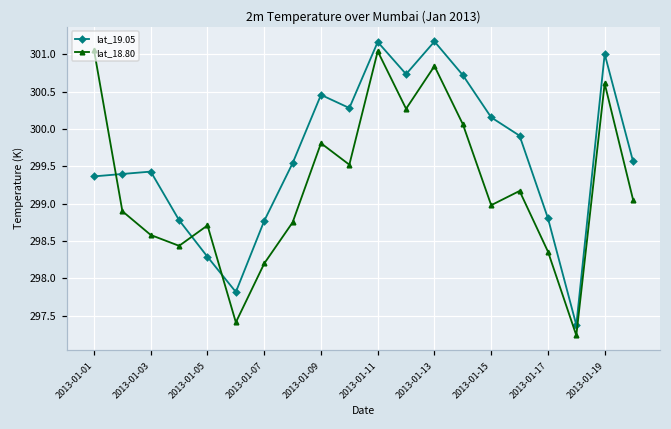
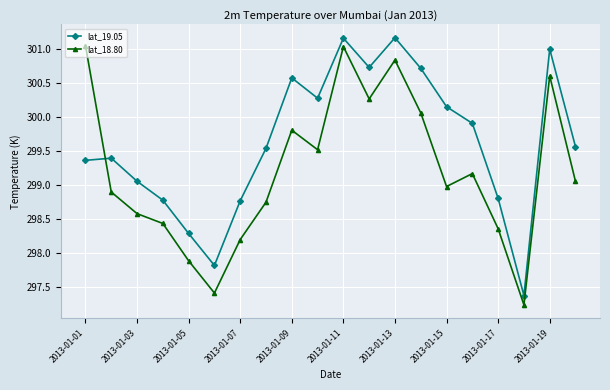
lat_19.05, 2013-01-03: 299.4 -> 299.1
lat_18.80, 2013-01-05: 298.7 -> 297.9
lat_19.05, 2013-01-09: 300.5 -> 300.6
